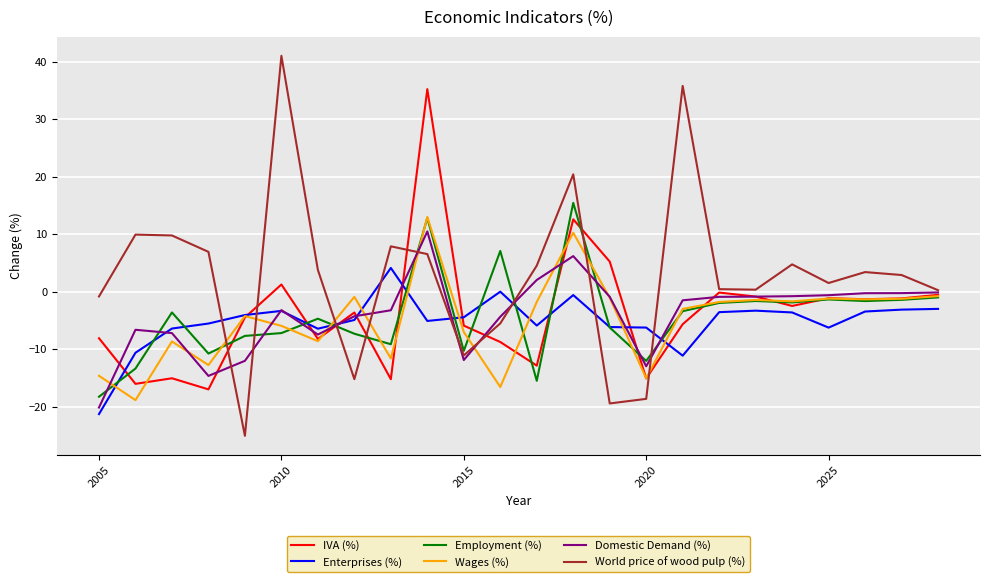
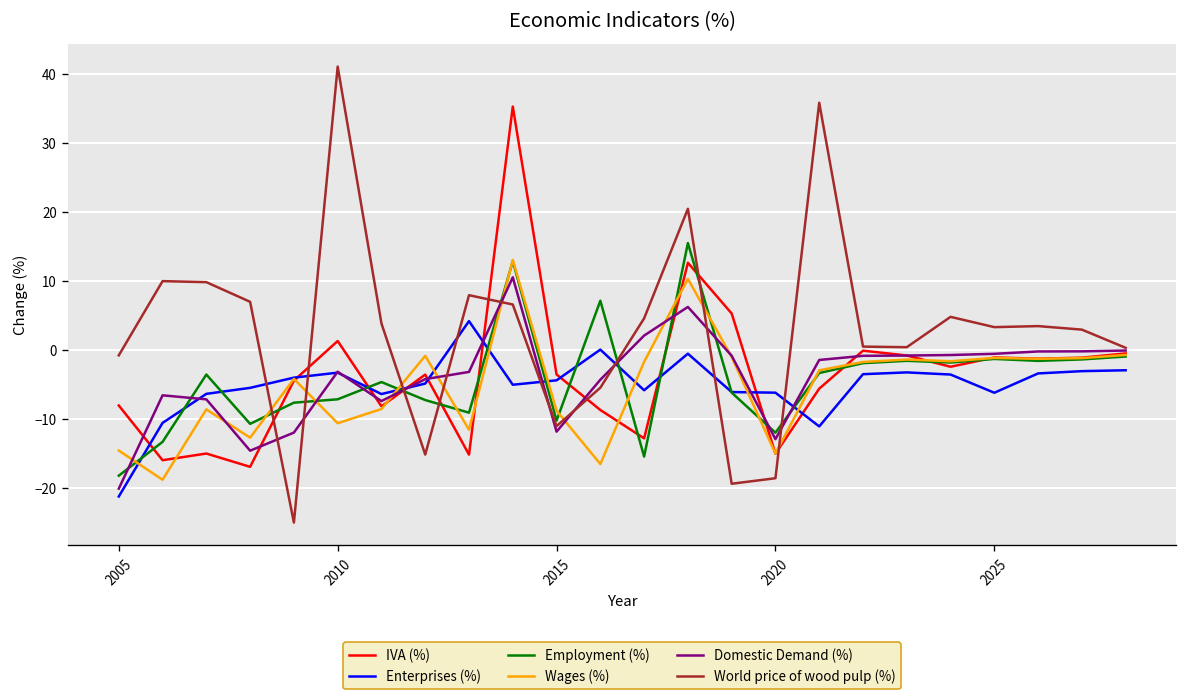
Wages (%), 2010: -6 -> -11
IVA (%), 2015: -6 -> -4
Wages (%), 2015: -7 -> -9
World price of wood pulp (%), 2025: 2 -> 3
